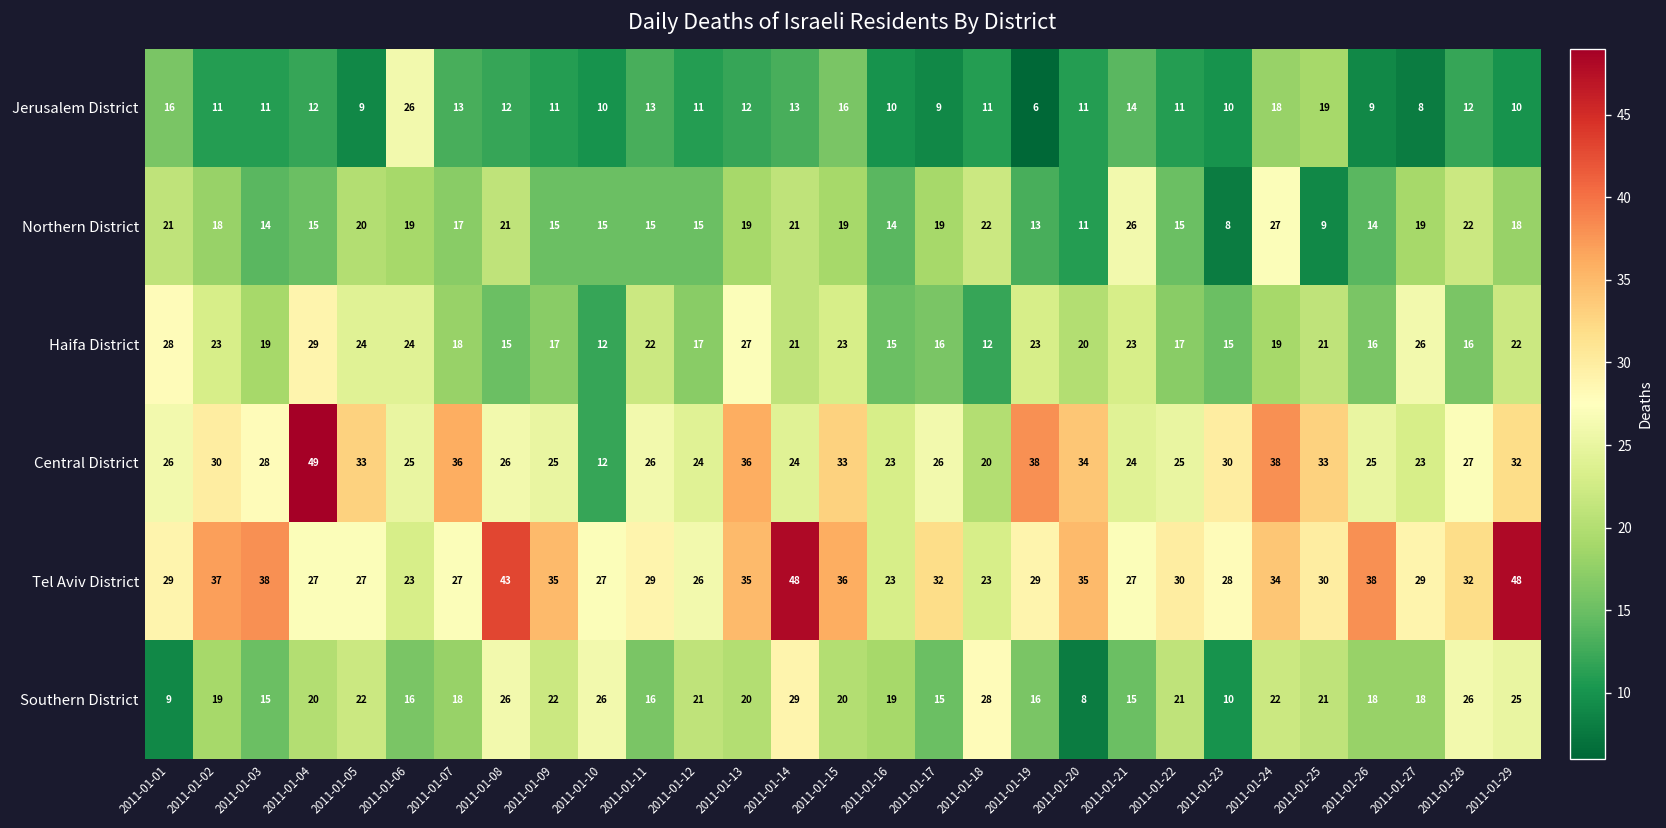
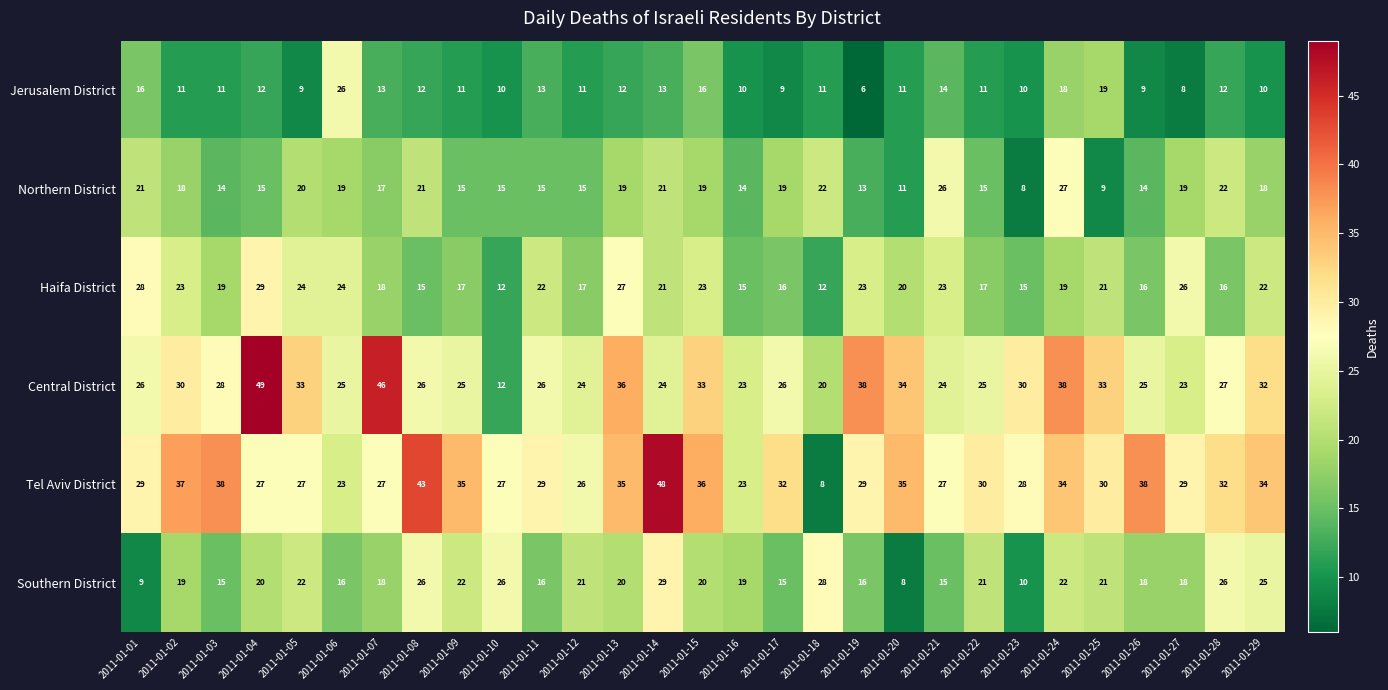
Central District, 2011-01-07: 36 -> 46
Tel Aviv District, 2011-01-18: 23 -> 8
Tel Aviv District, 2011-01-29: 48 -> 34
